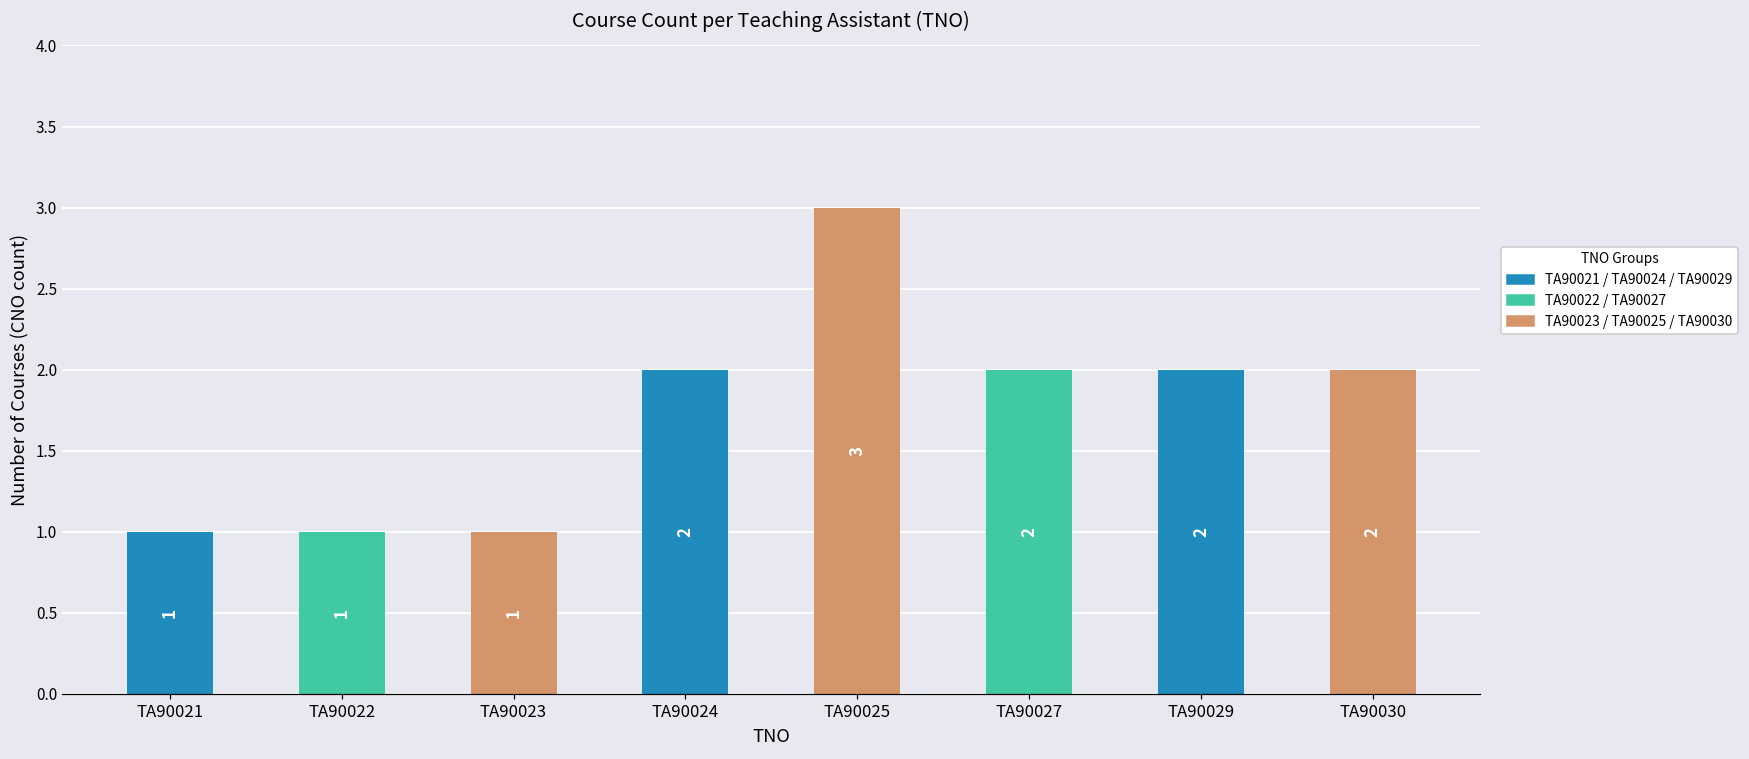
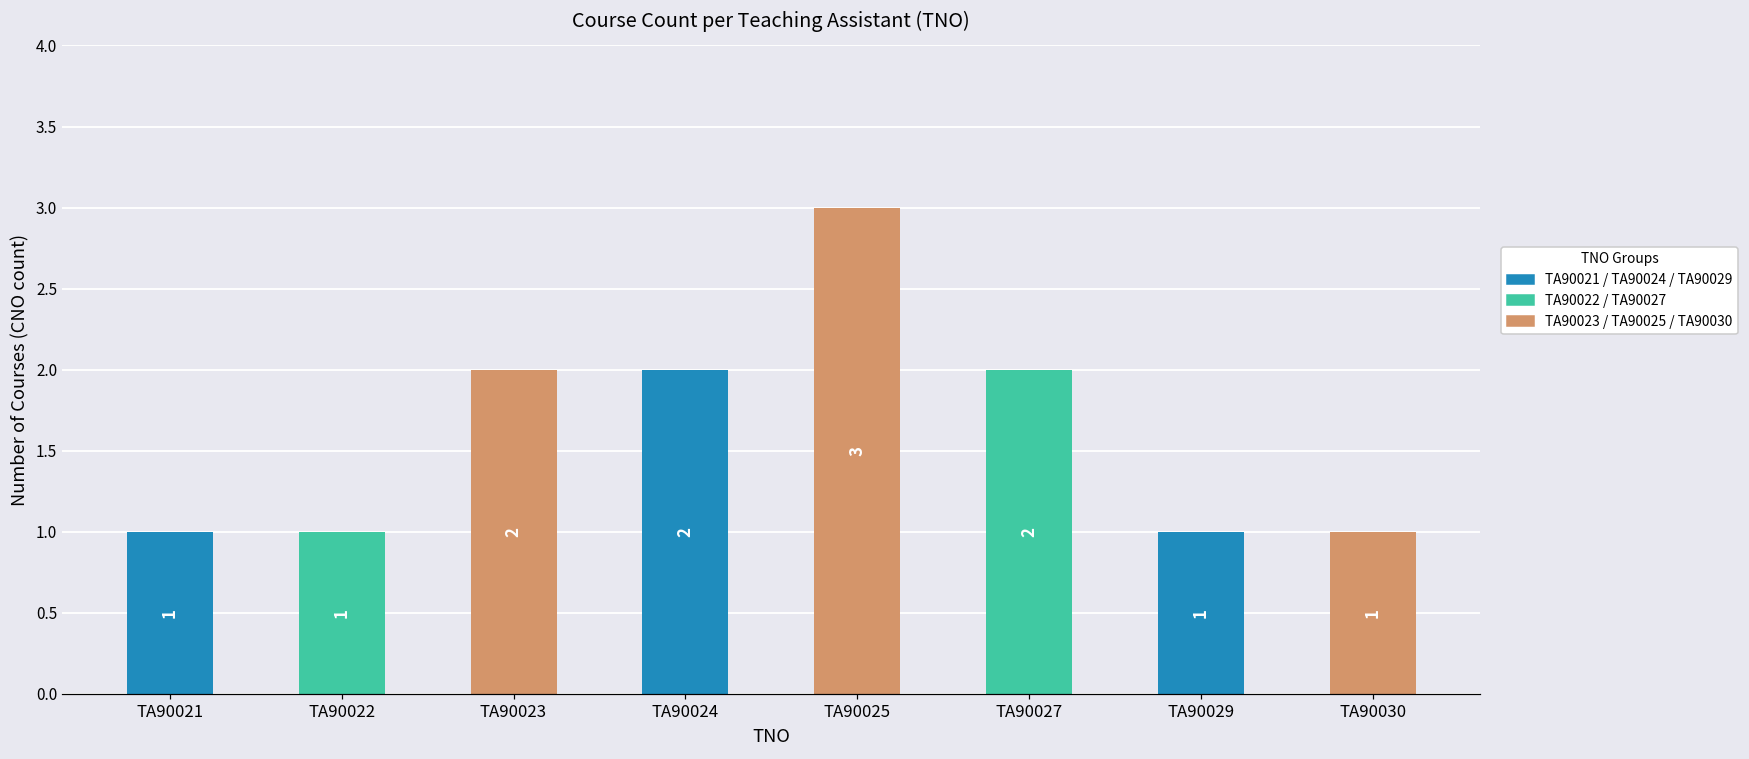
TA90023: 1 -> 2
TA90029: 2 -> 1
TA90030: 2 -> 1
